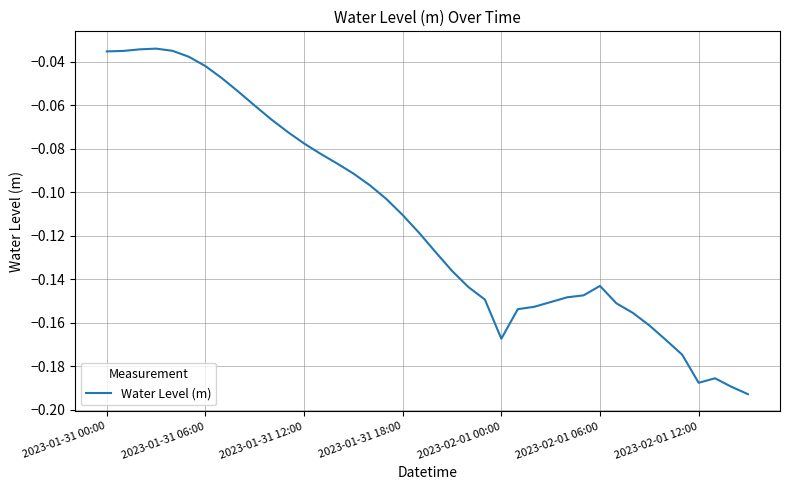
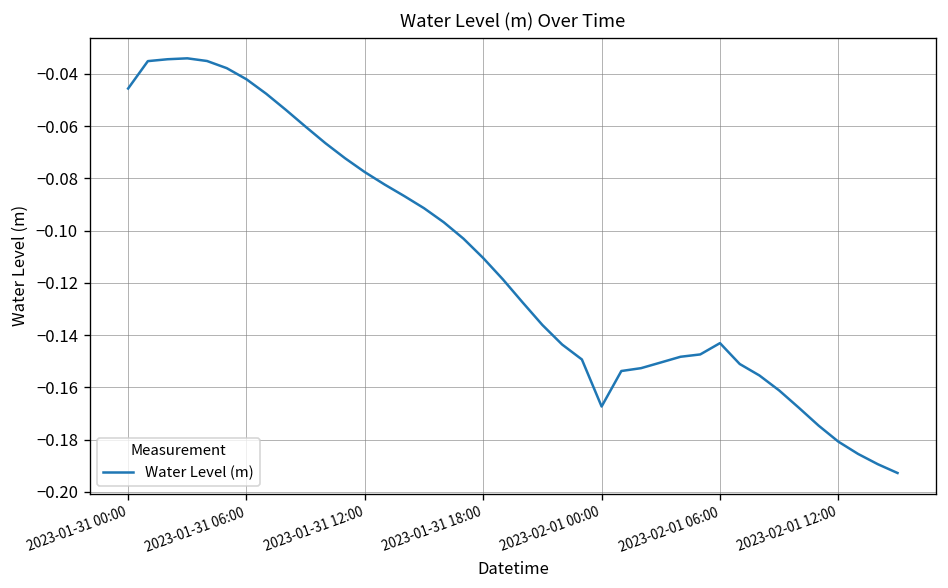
2023-01-31 00:00: -0.035 -> -0.046
2023-02-01 12:00: -0.188 -> -0.181
